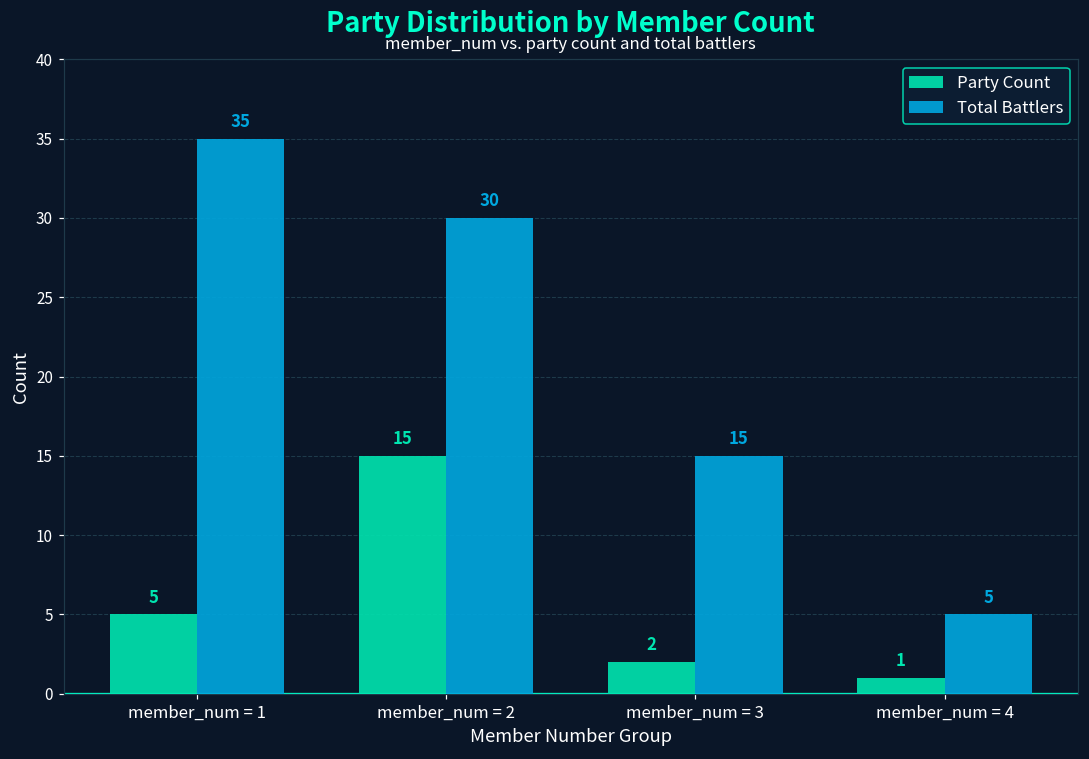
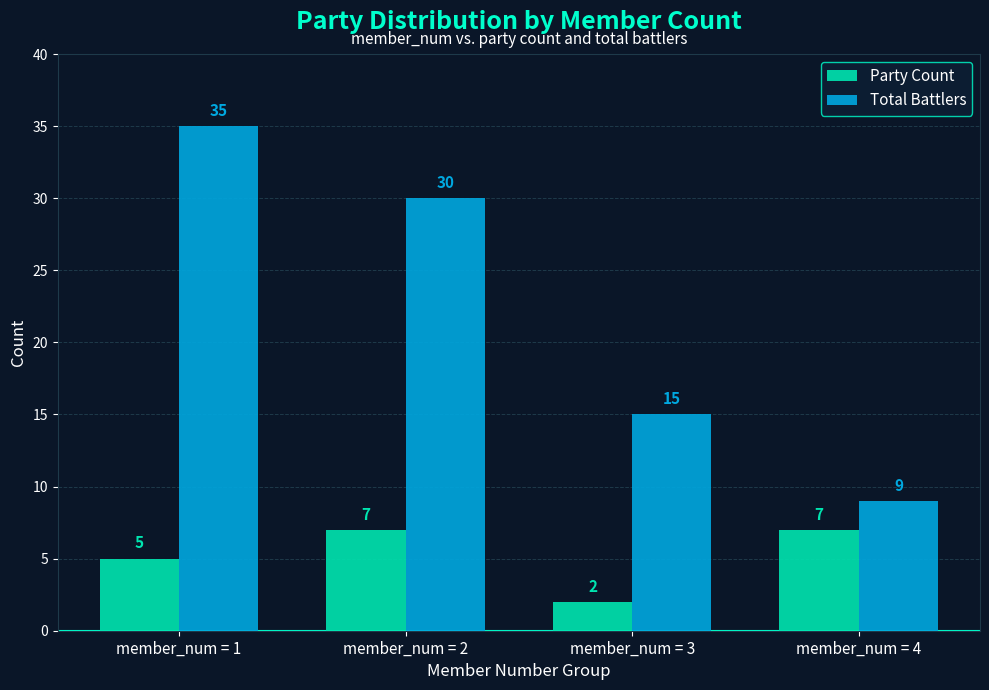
Party Count, member_num = 2: 15 -> 7
Party Count, member_num = 4: 1 -> 7
Total Battlers, member_num = 4: 5 -> 9
